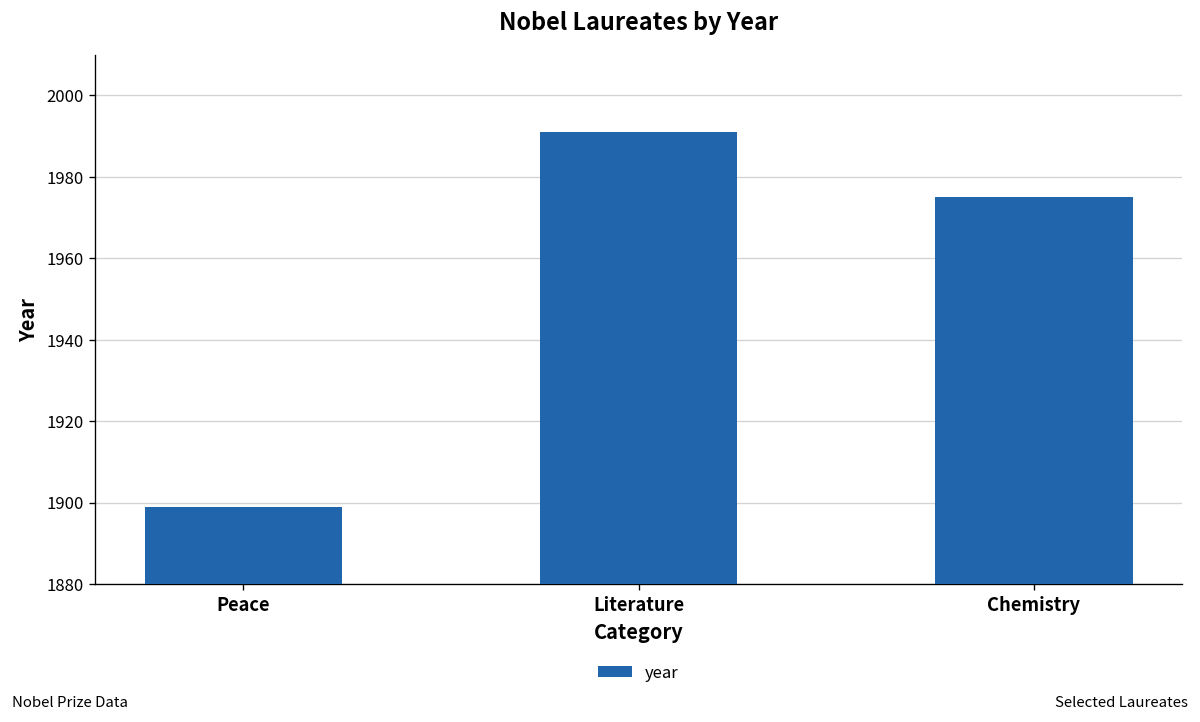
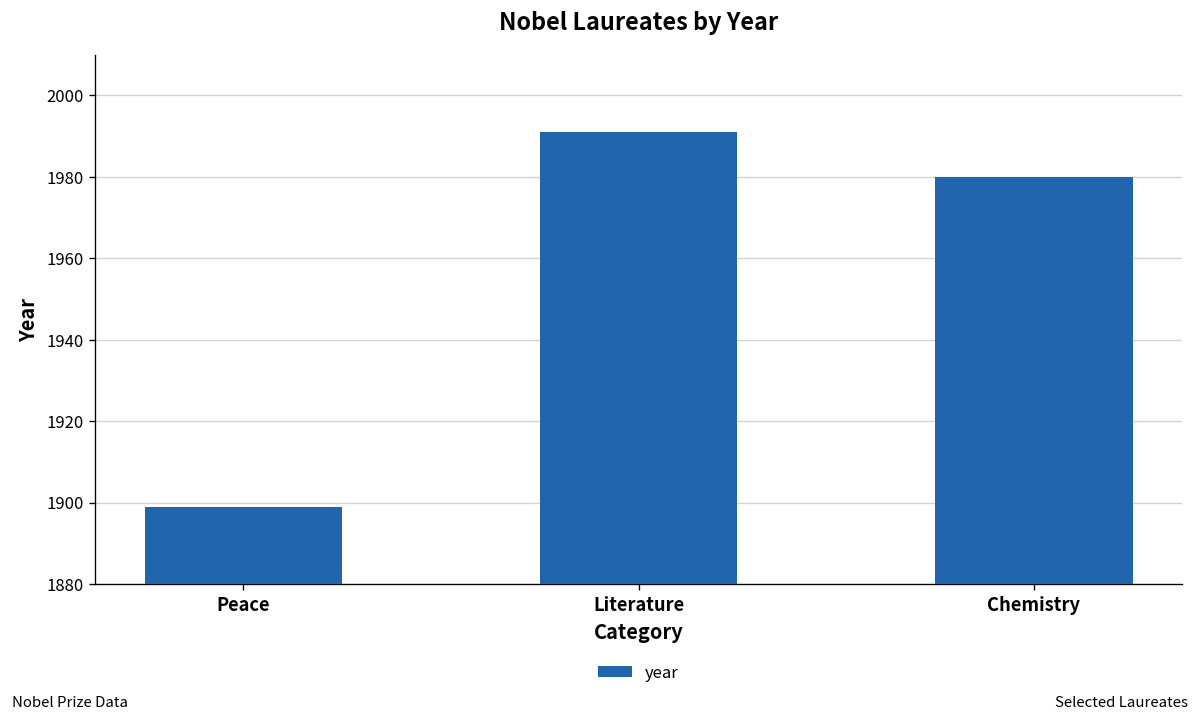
Chemistry: 1975 -> 1980
